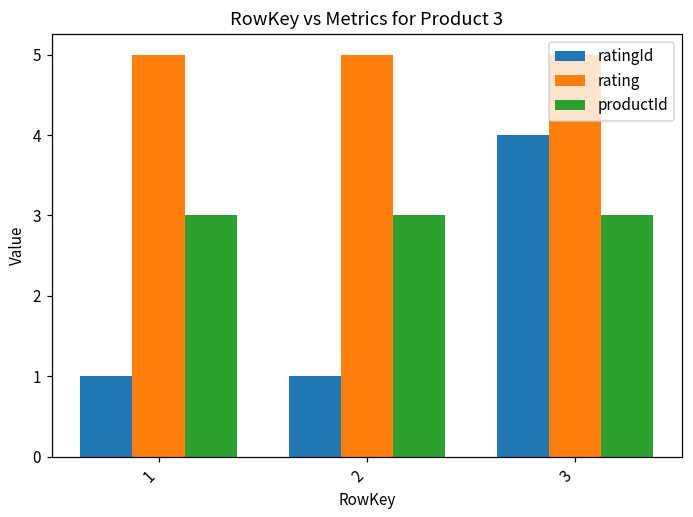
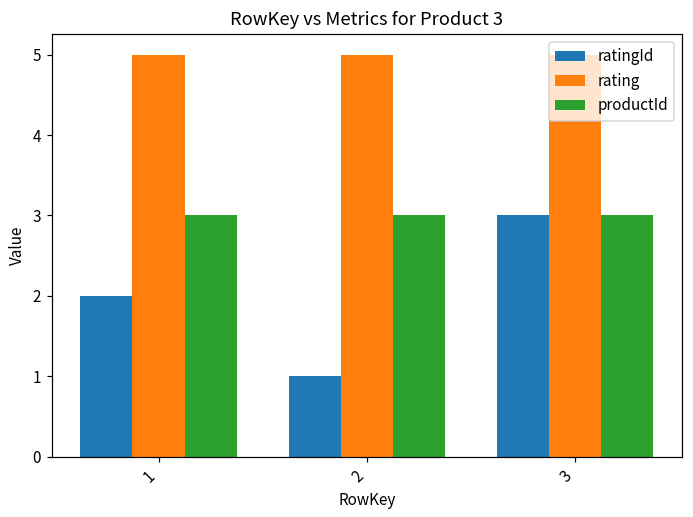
ratingId, 1: 1 -> 2
ratingId, 3: 4 -> 3
